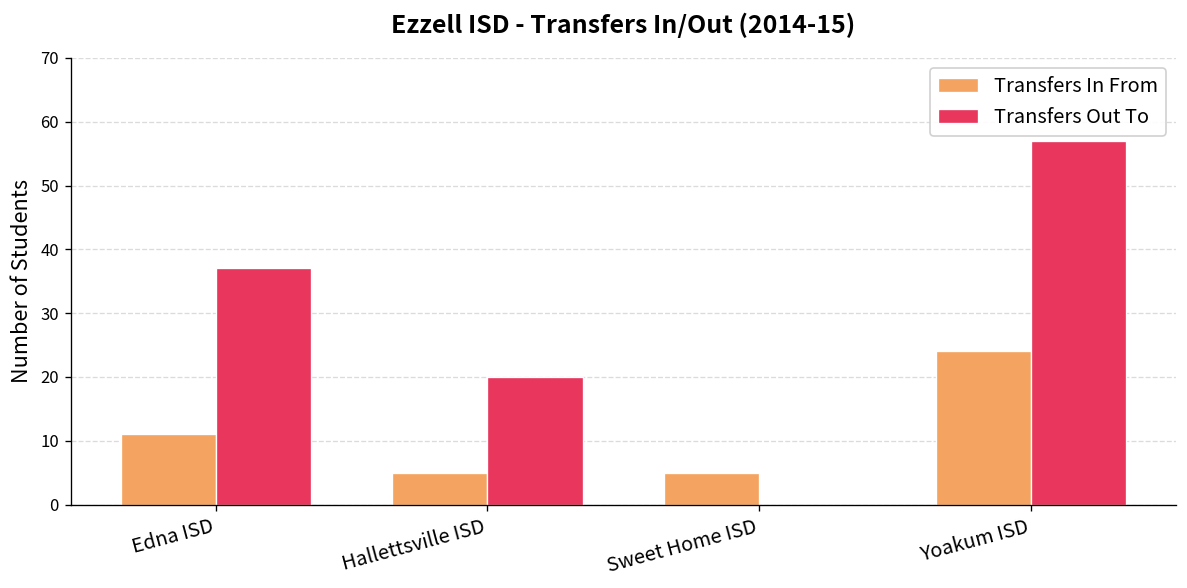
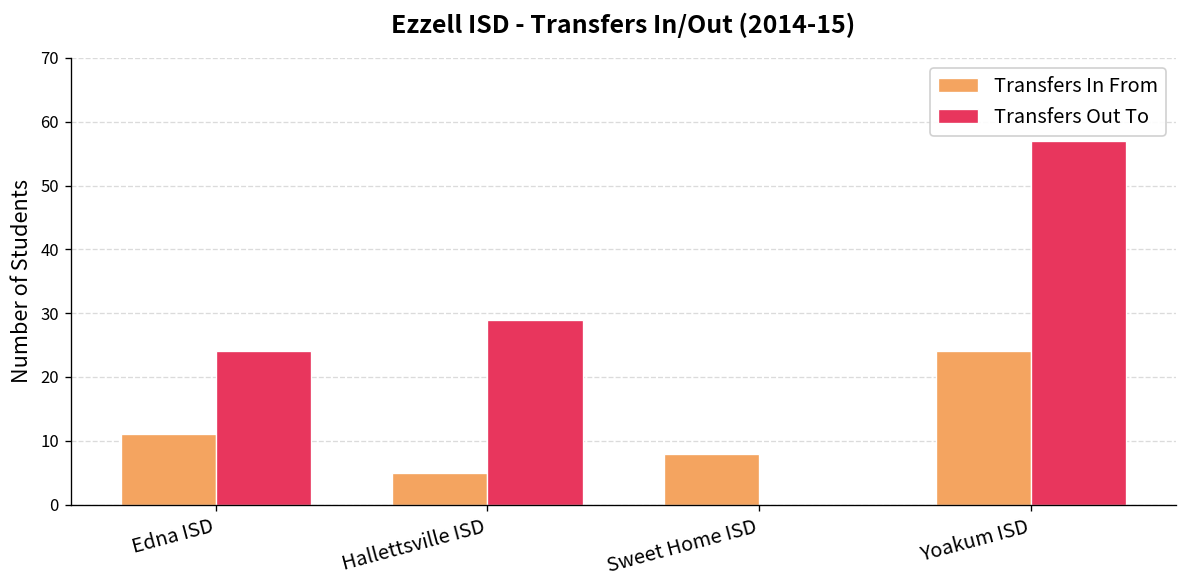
Transfers Out To, Edna ISD: 37 -> 24
Transfers Out To, Hallettsville ISD: 20 -> 29
Transfers In From, Sweet Home ISD: 5 -> 8
